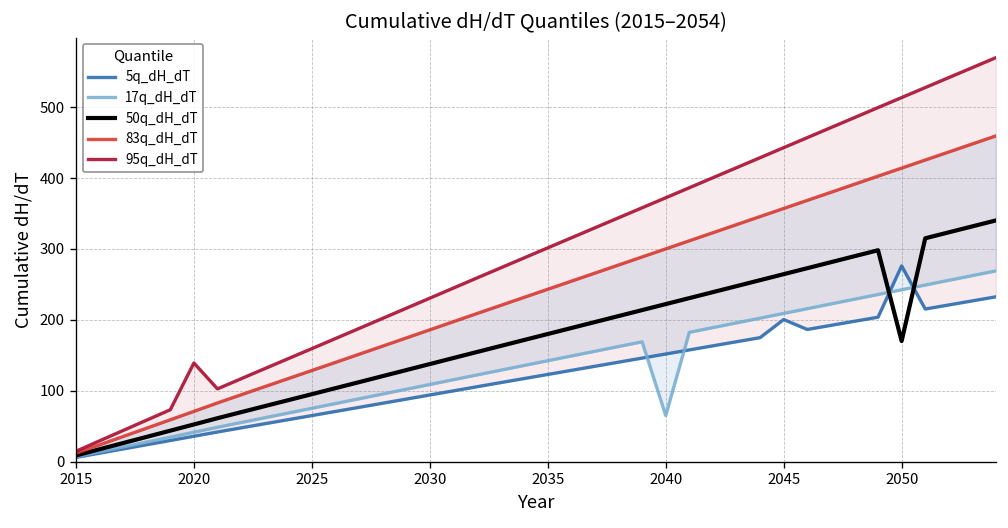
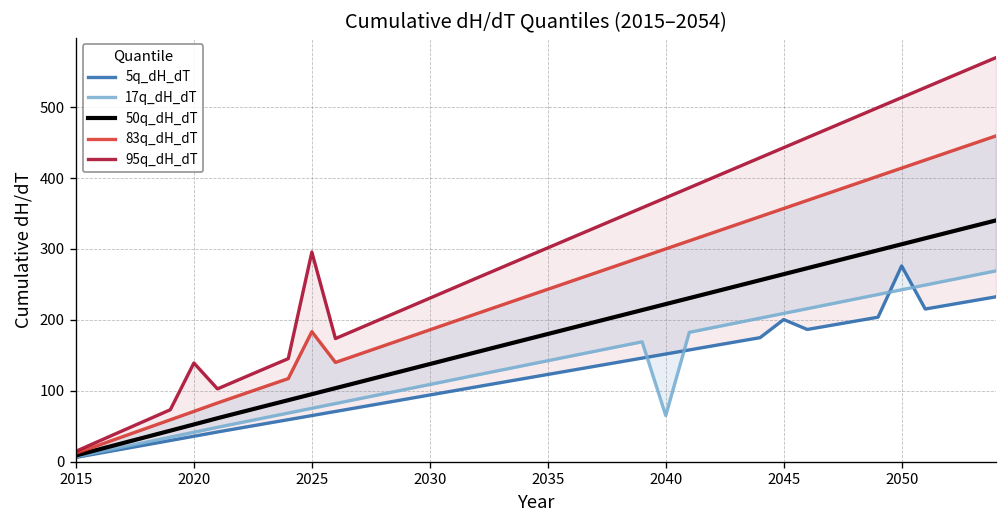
83q_dH_dT, 2025: 130 -> 180
95q_dH_dT, 2025: 160 -> 300
50q_dH_dT, 2050: 170 -> 310
